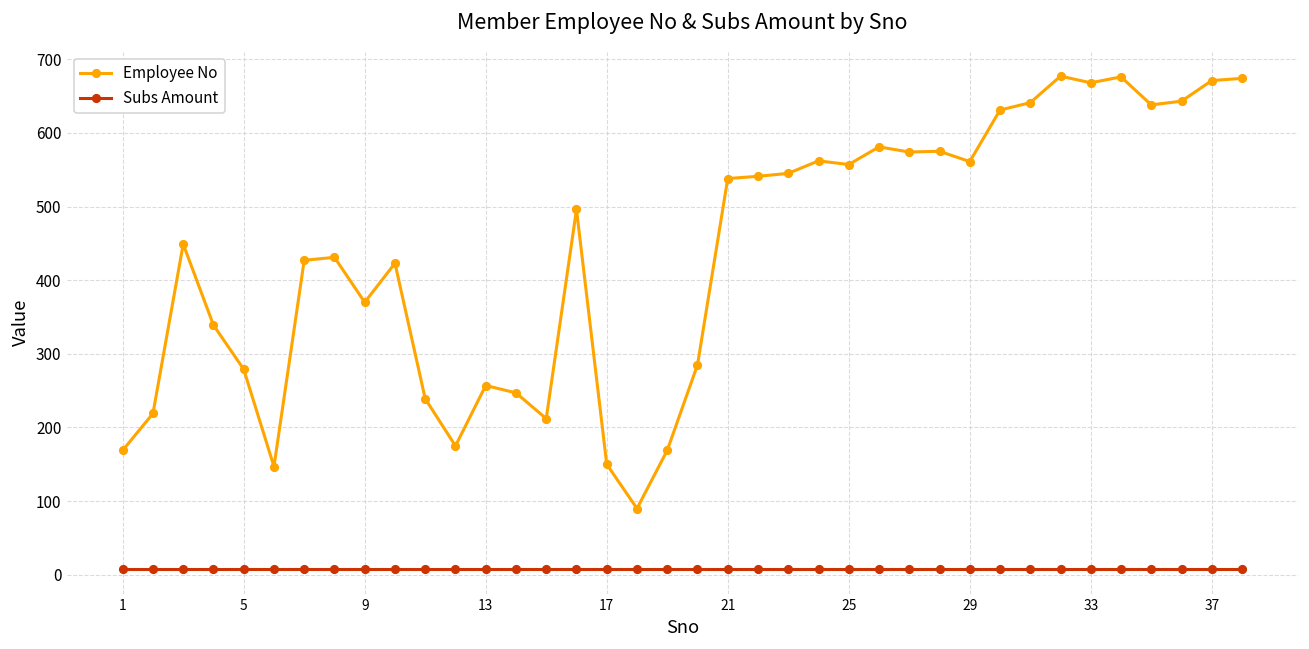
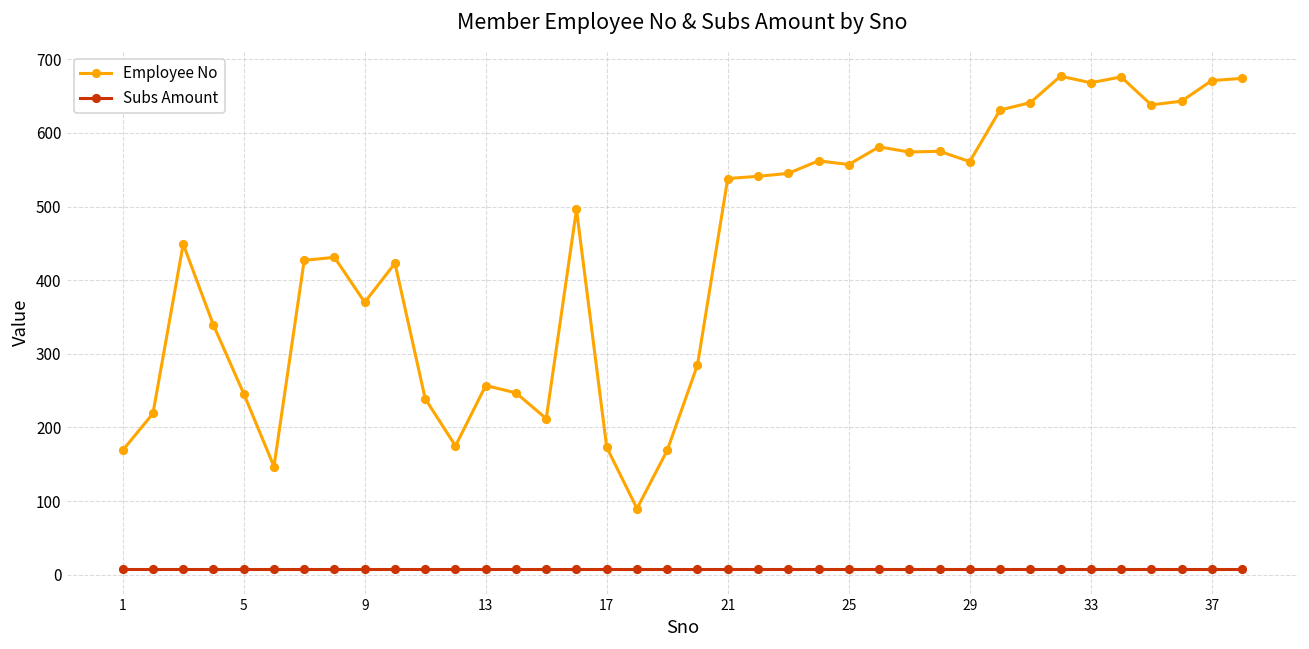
Employee No, 5: 280 -> 250
Employee No, 17: 150 -> 170
